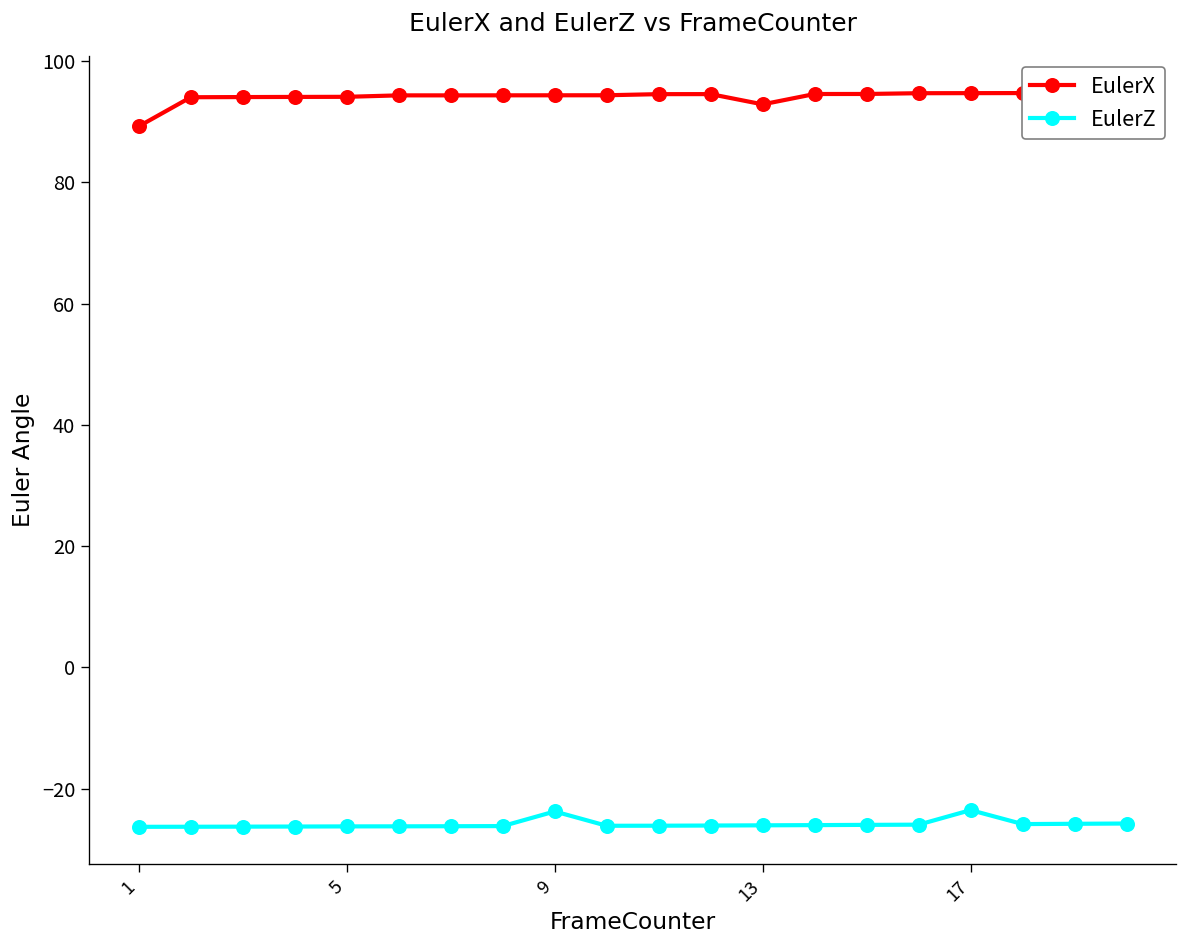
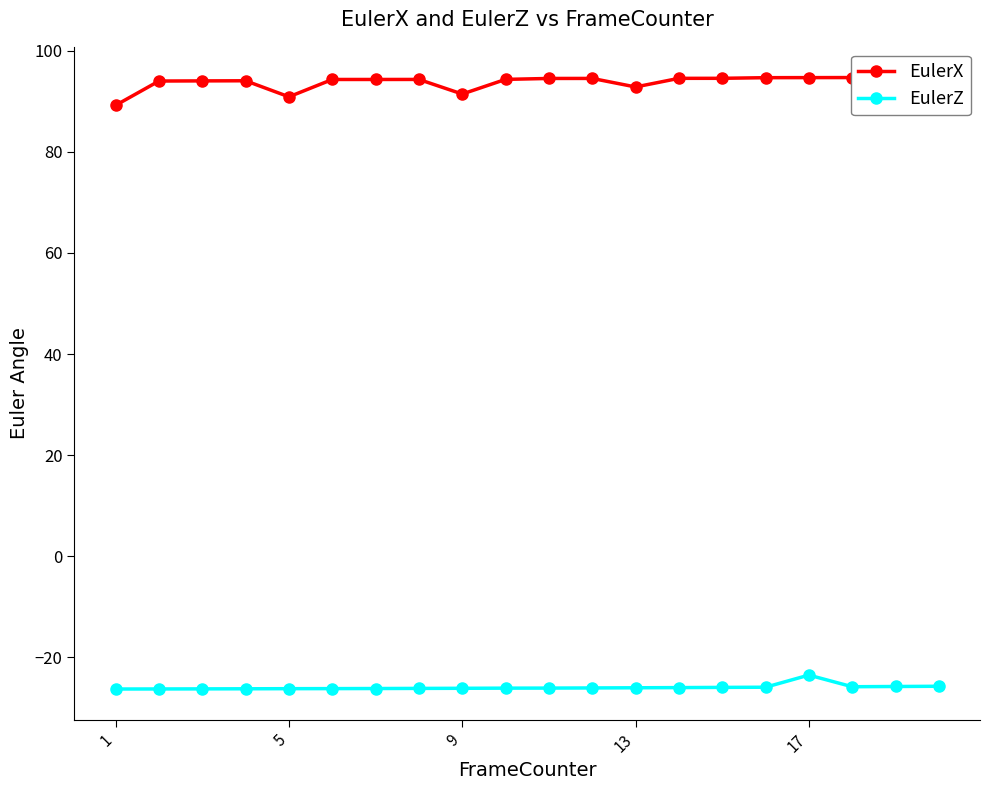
EulerX, 5: 94 -> 91
EulerX, 9: 94 -> 91
EulerZ, 9: -24 -> -26
